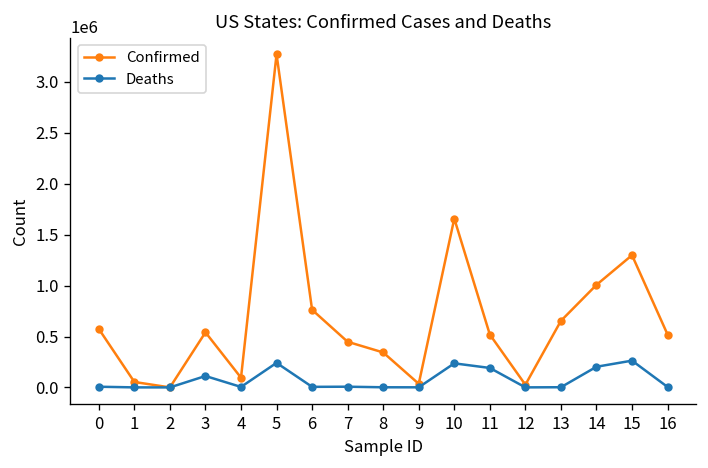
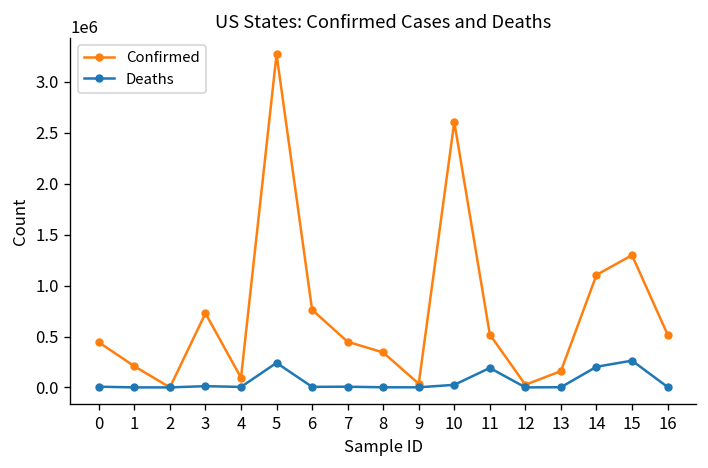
Confirmed, 0: 600000 -> 400000
Confirmed, 1: 100000 -> 200000
Confirmed, 3: 500000 -> 700000
Deaths, 3: 100000 -> 0
Confirmed, 10: 1700000 -> 2600000
Deaths, 10: 200000 -> 0
Confirmed, 13: 700000 -> 200000
Confirmed, 14: 1000000 -> 1100000
